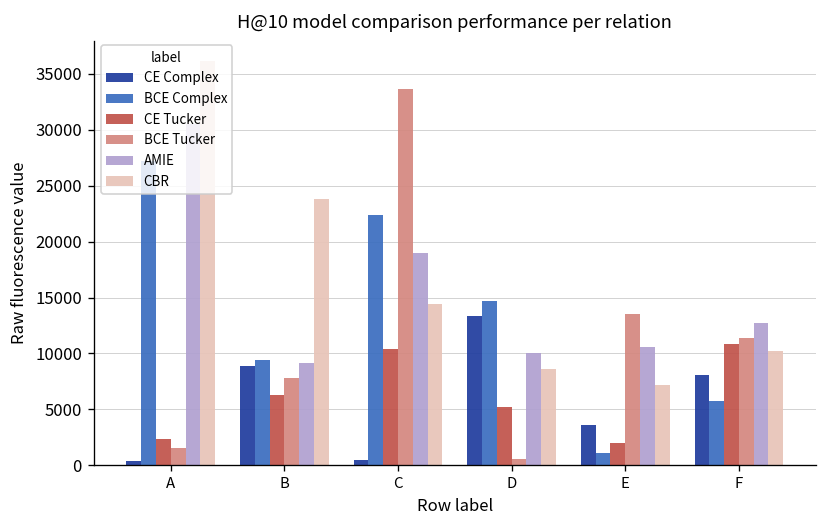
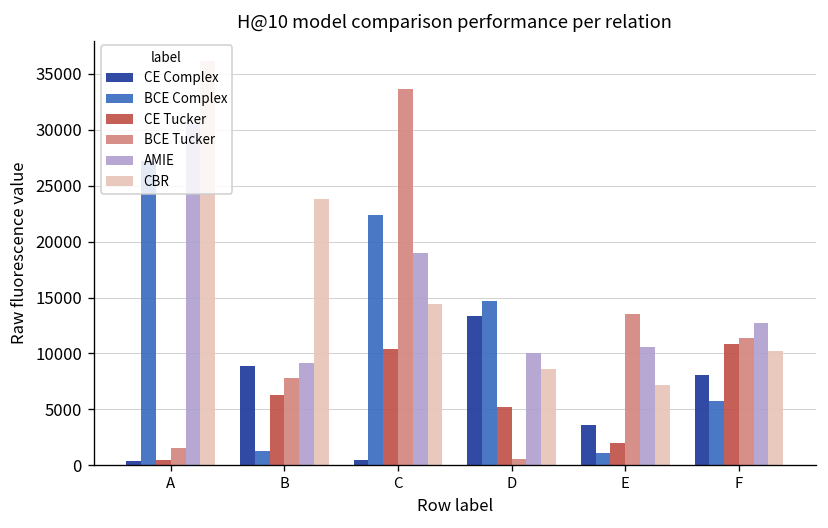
CE Tucker, A: 2000 -> 0
BCE Complex, B: 9000 -> 1000
